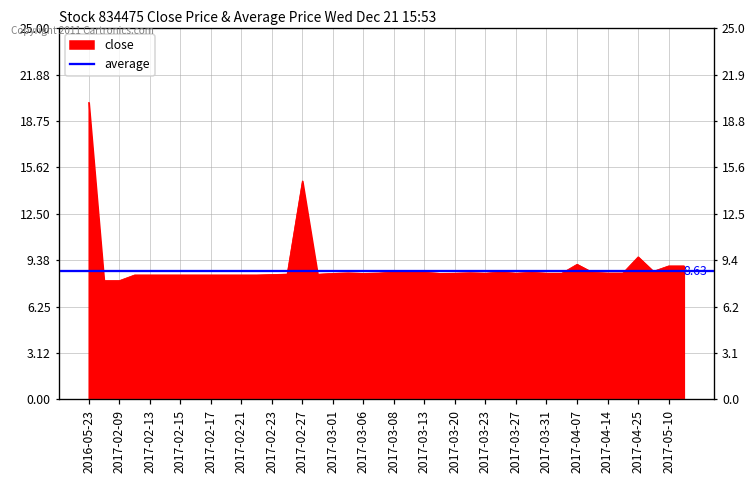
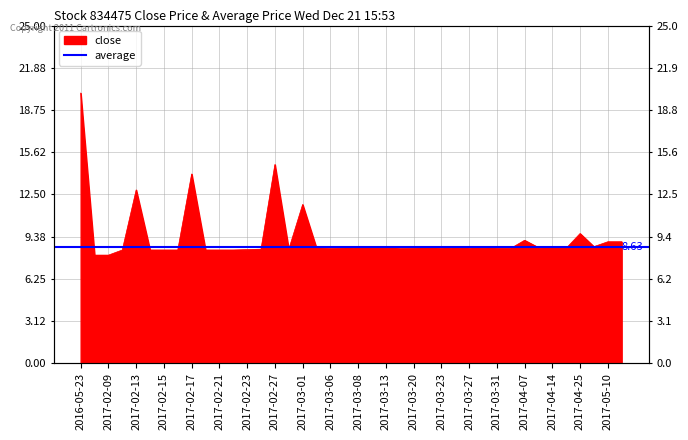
2017-02-13: 8.4 -> 12.8
2017-02-17: 8.4 -> 14.0
2017-03-01: 8.5 -> 11.8
